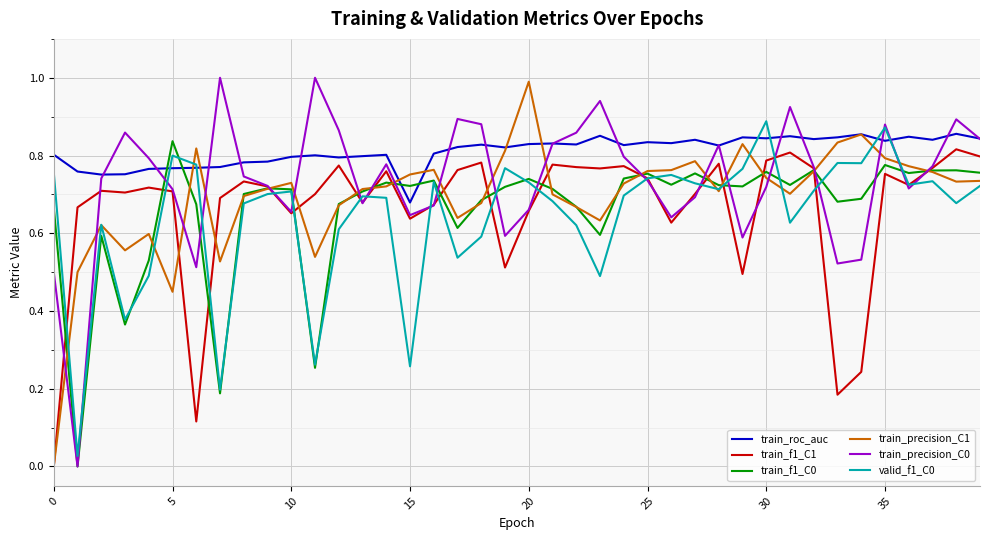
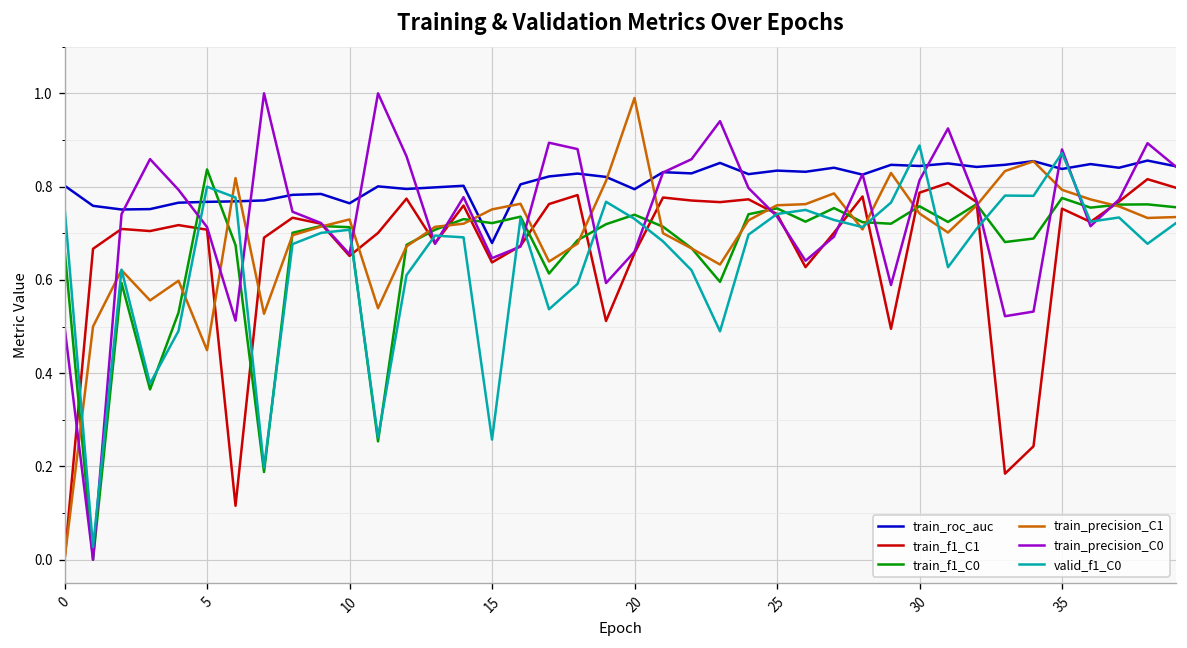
train_roc_auc, 10: 0.80 -> 0.76
train_roc_auc, 20: 0.83 -> 0.79
train_precision_C0, 30: 0.72 -> 0.81
